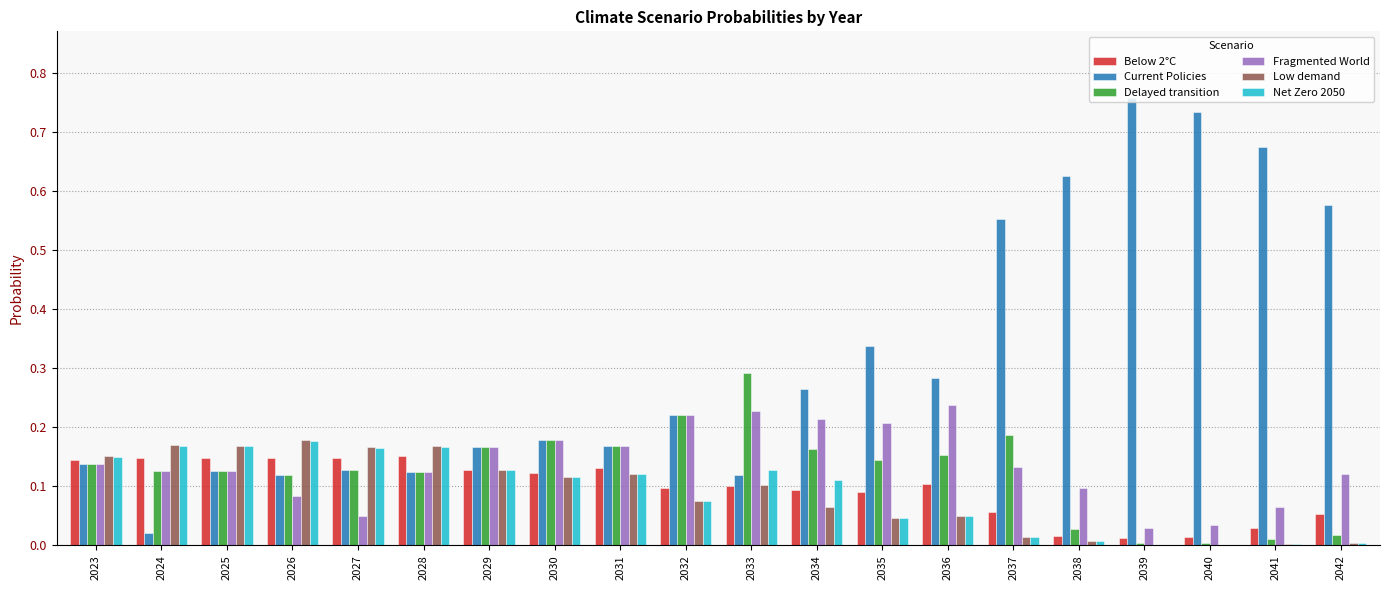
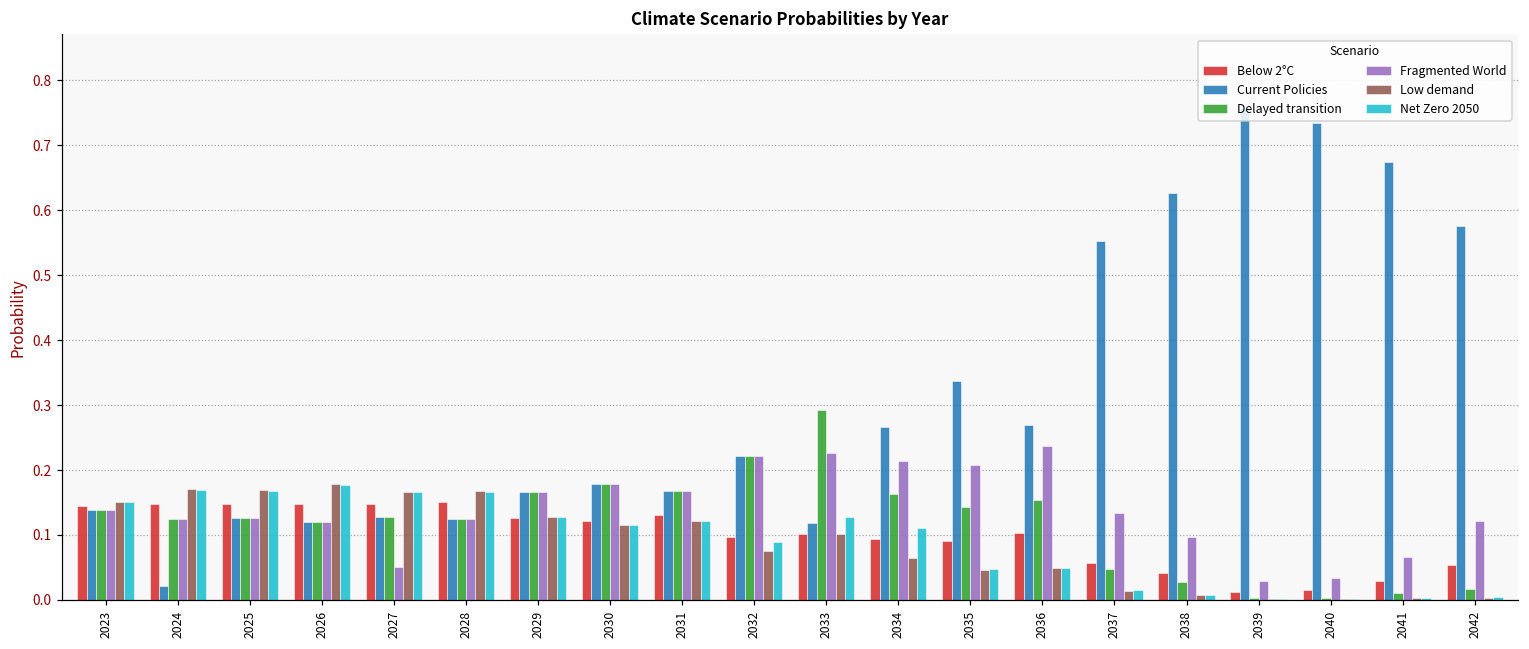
Fragmented World, 2026: 0.08 -> 0.12
Net Zero 2050, 2032: 0.08 -> 0.09
Current Policies, 2036: 0.28 -> 0.27
Delayed transition, 2037: 0.19 -> 0.05
Below 2°C, 2038: 0.02 -> 0.04
